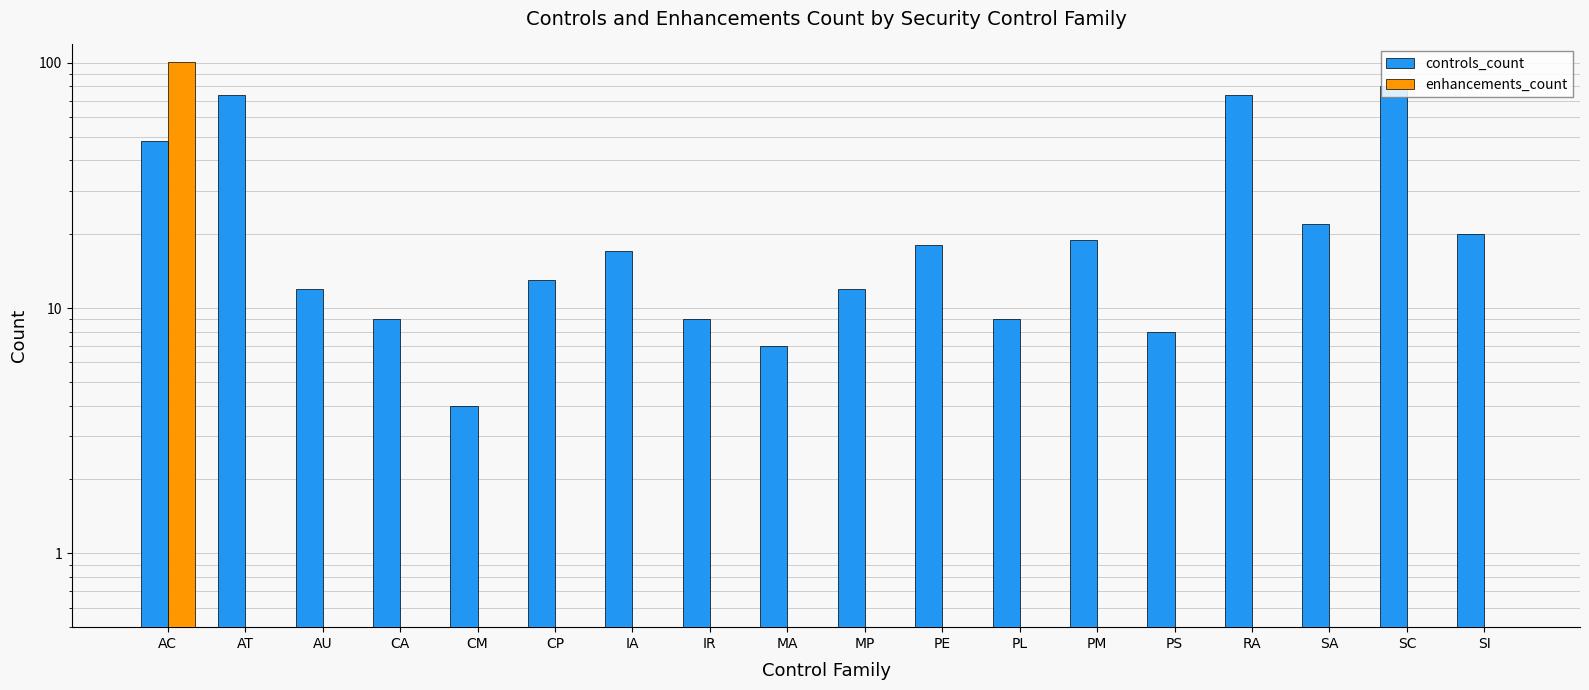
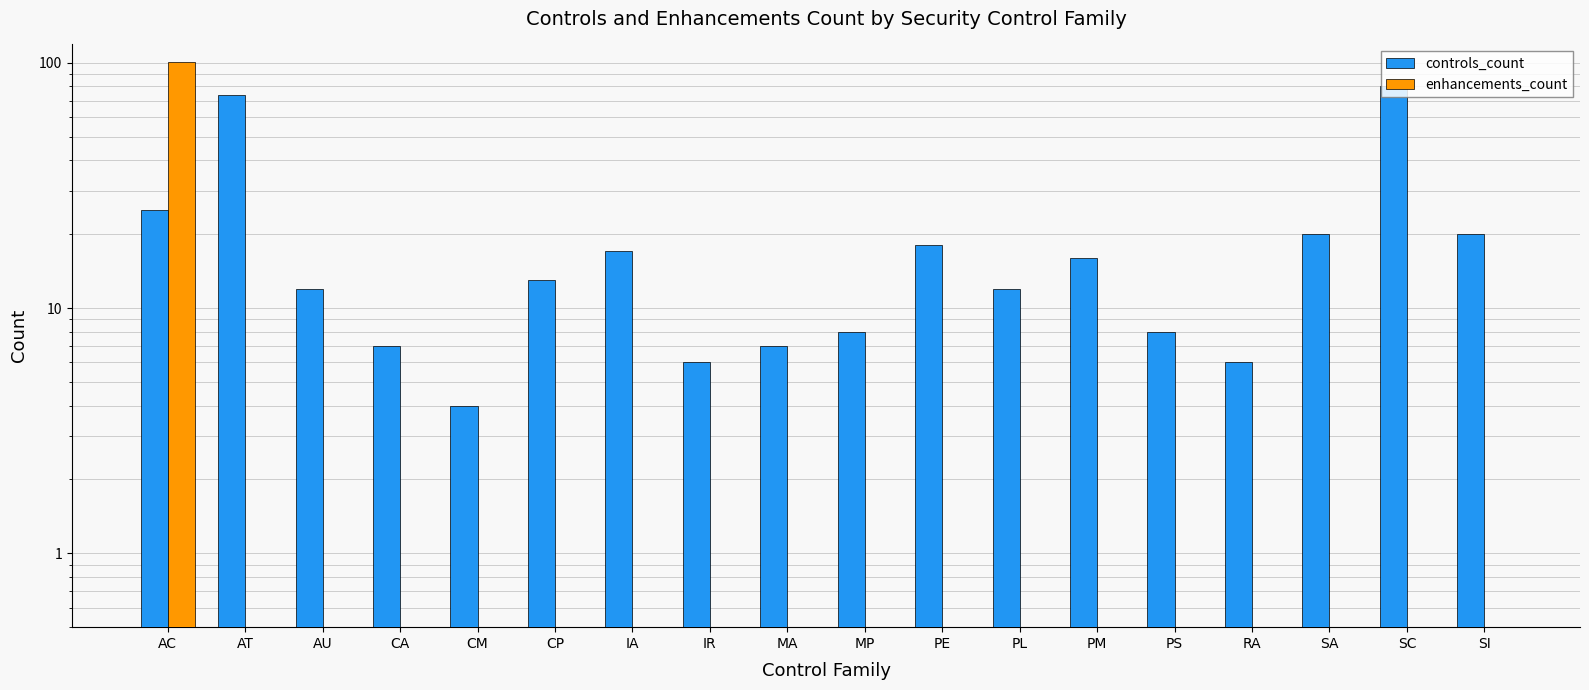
controls_count, AC: 48 -> 25
controls_count, CA: 9 -> 7
controls_count, IR: 9 -> 6
controls_count, MP: 12 -> 8
controls_count, PL: 9 -> 12
controls_count, PM: 19 -> 16
controls_count, RA: 74 -> 6
controls_count, SA: 22 -> 20
